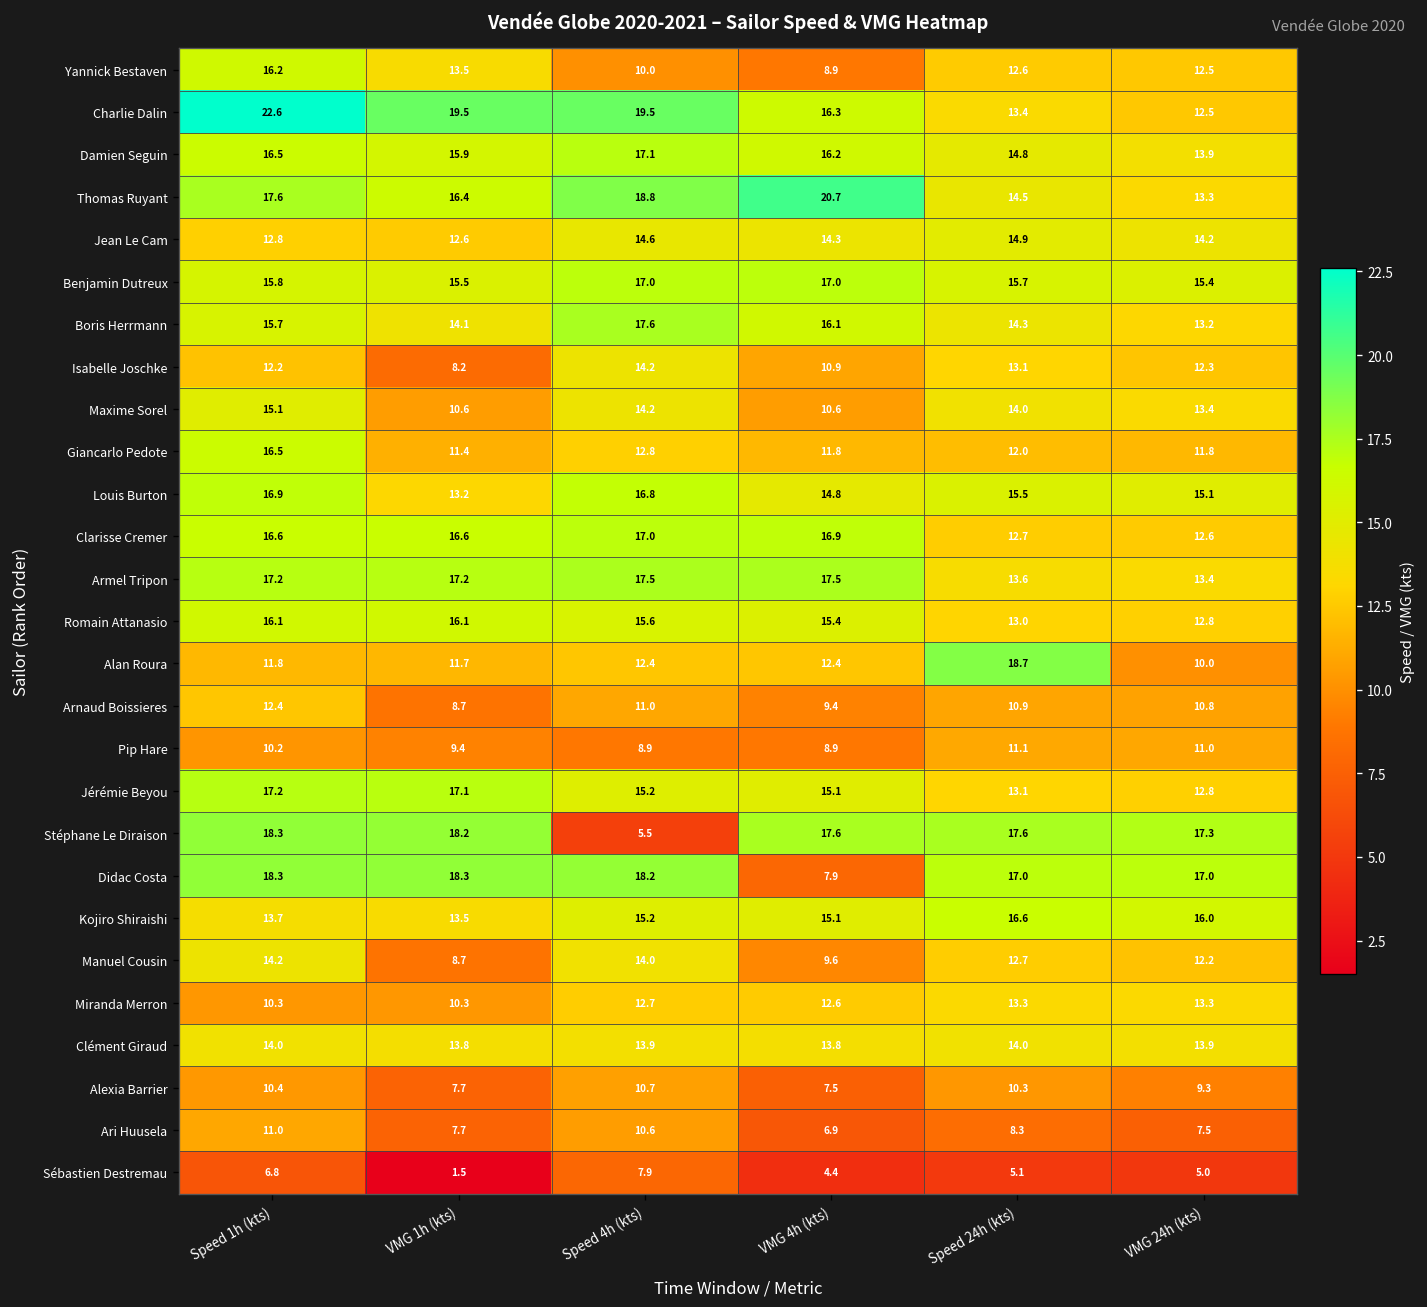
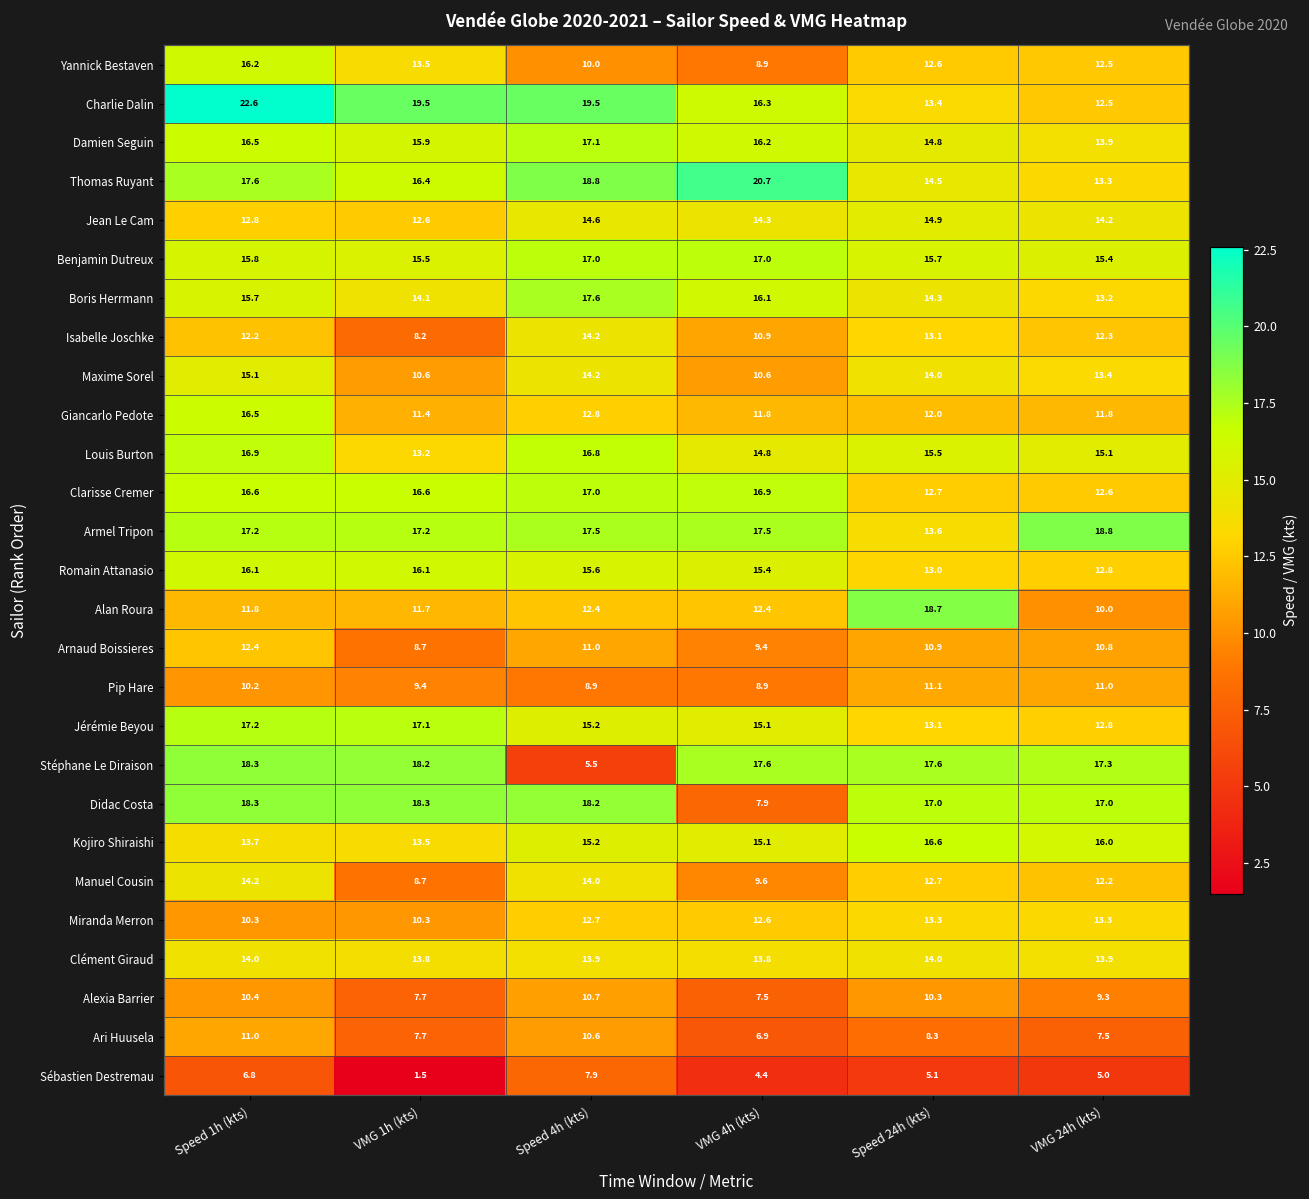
Armel Tripon, VMG 24h (kts): 13.4 -> 18.8
